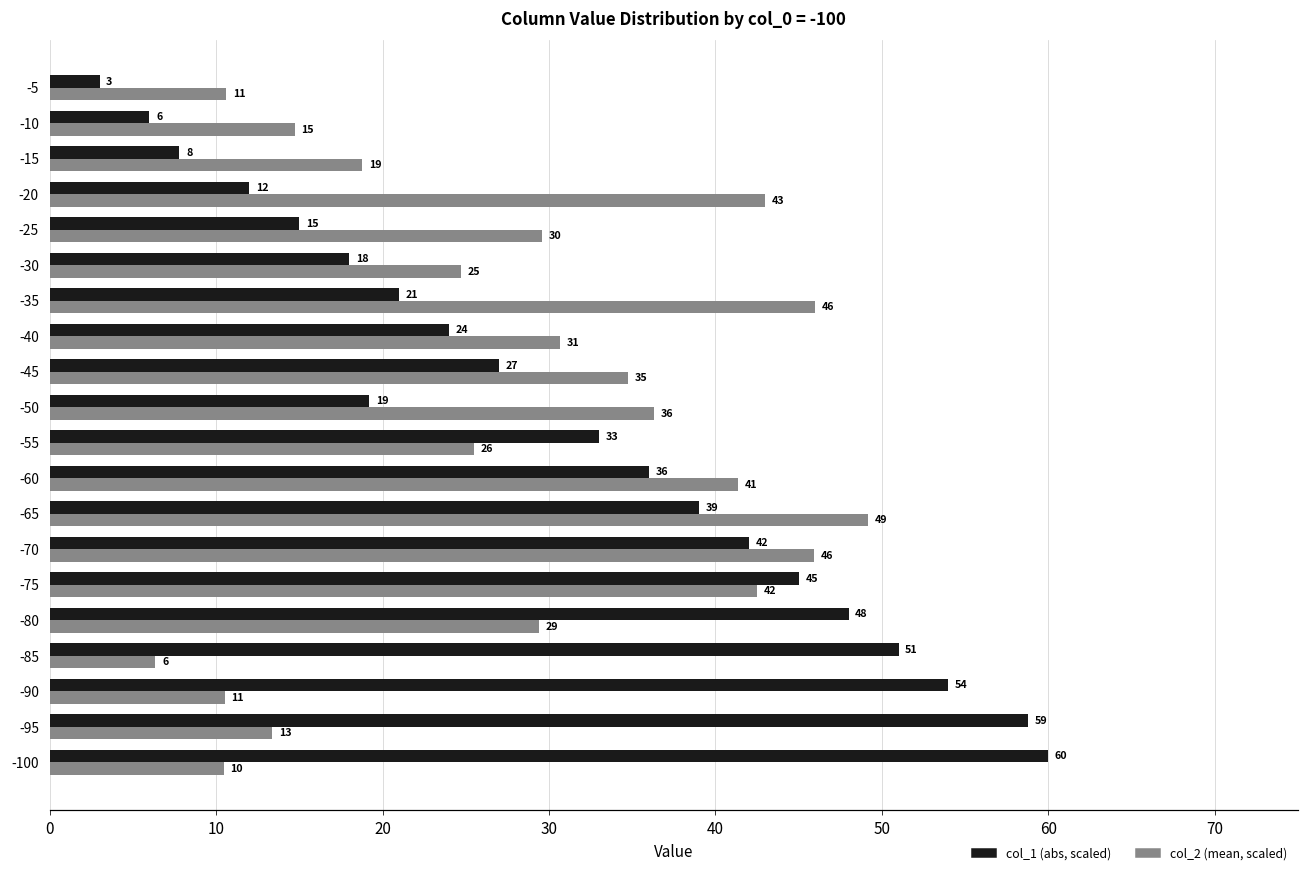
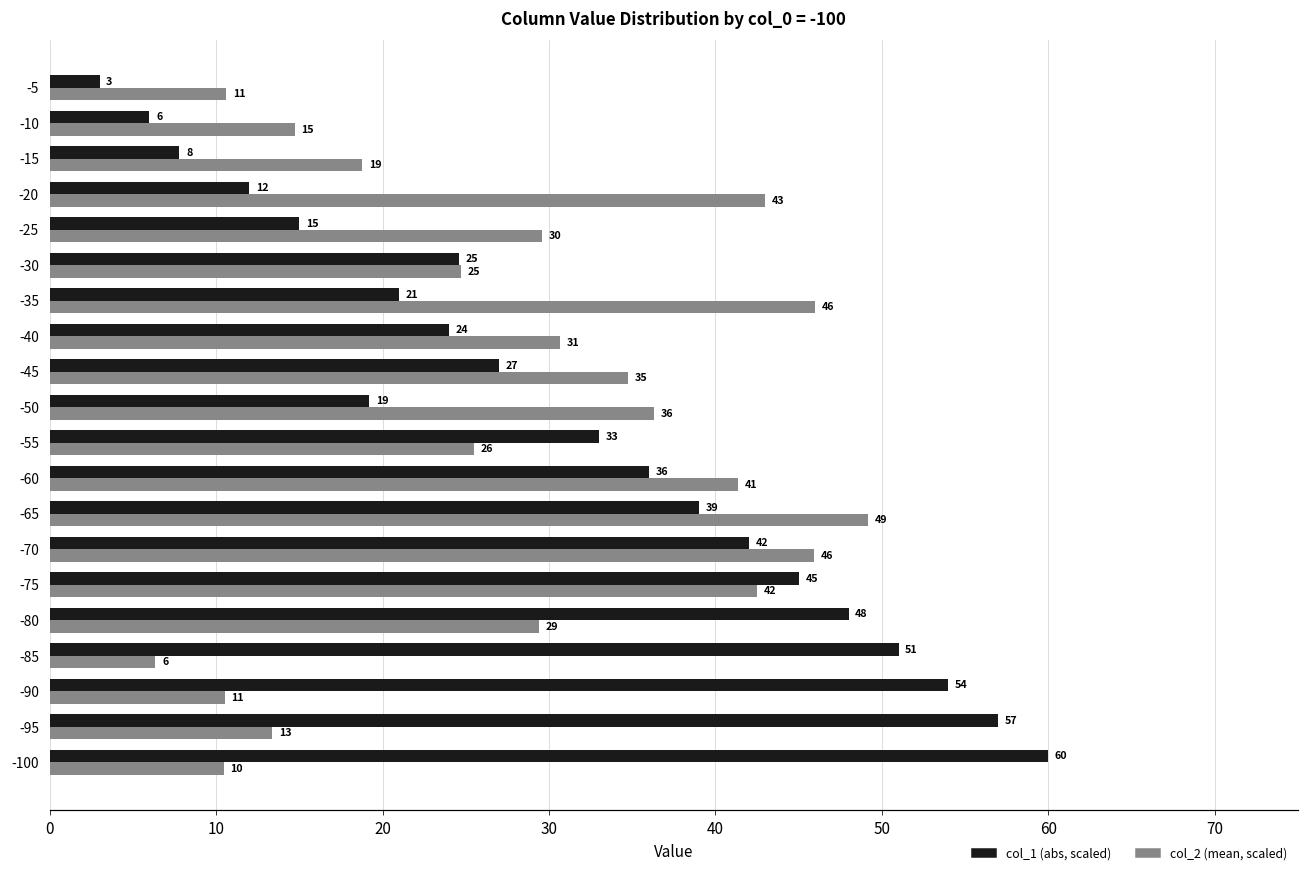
col_1 (abs, scaled), -30: 18 -> 25
col_1 (abs, scaled), -95: 59 -> 57
